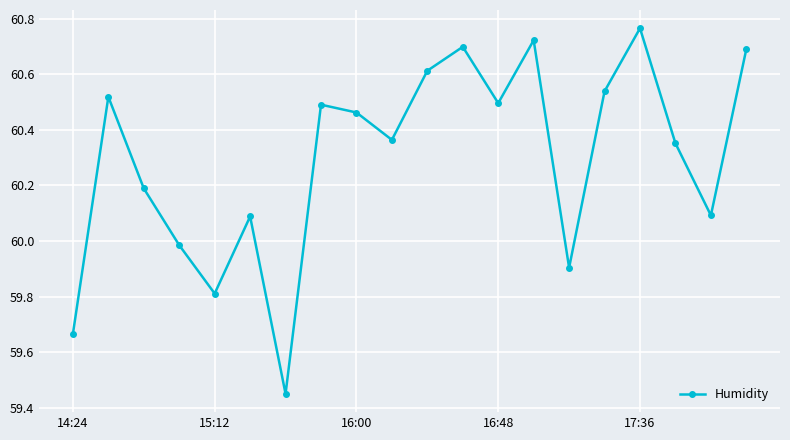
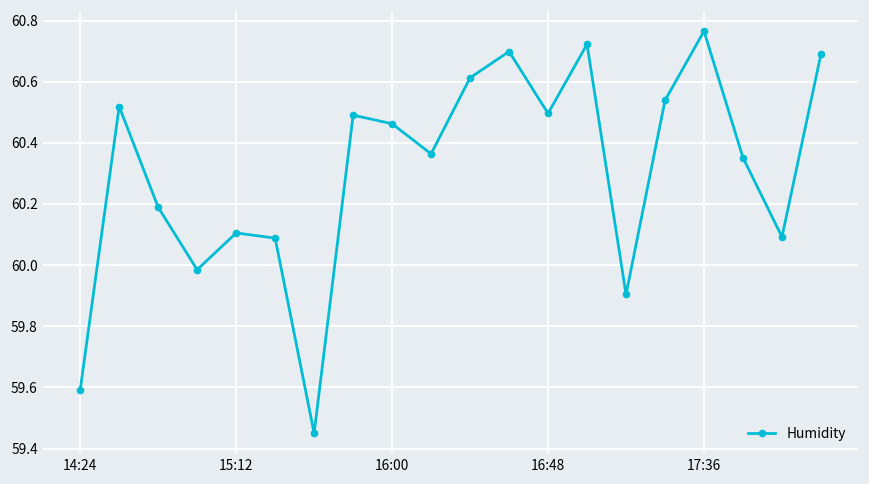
14:24: 59.67 -> 59.59
15:12: 59.81 -> 60.11
